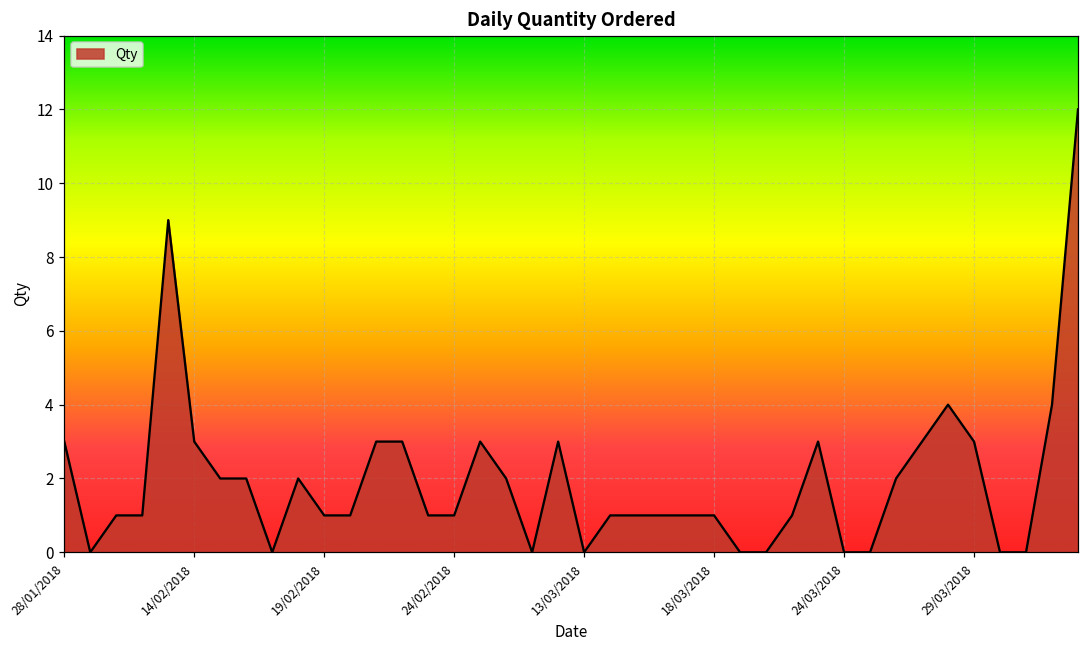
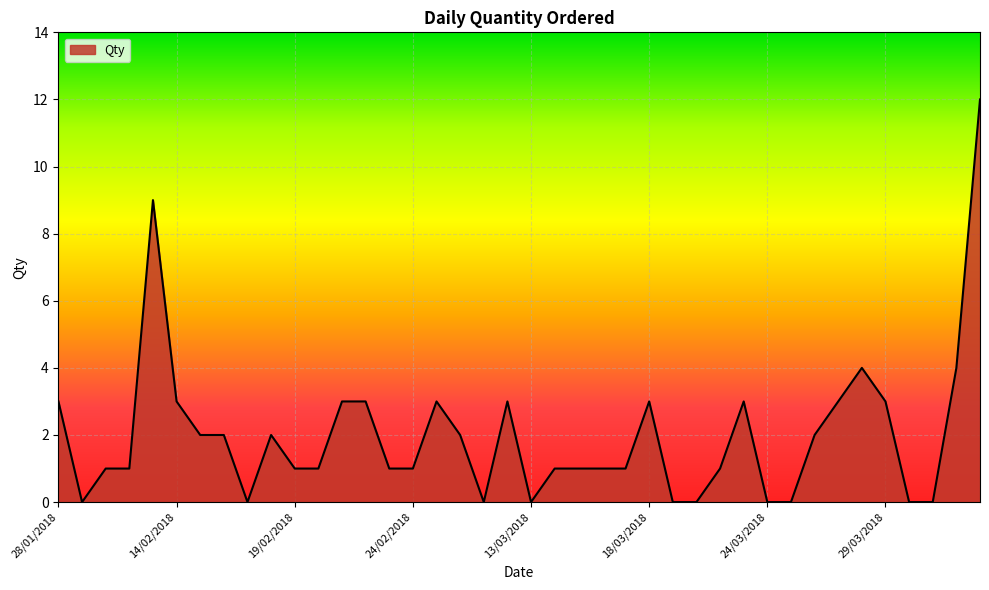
18/03/2018: 1 -> 3
